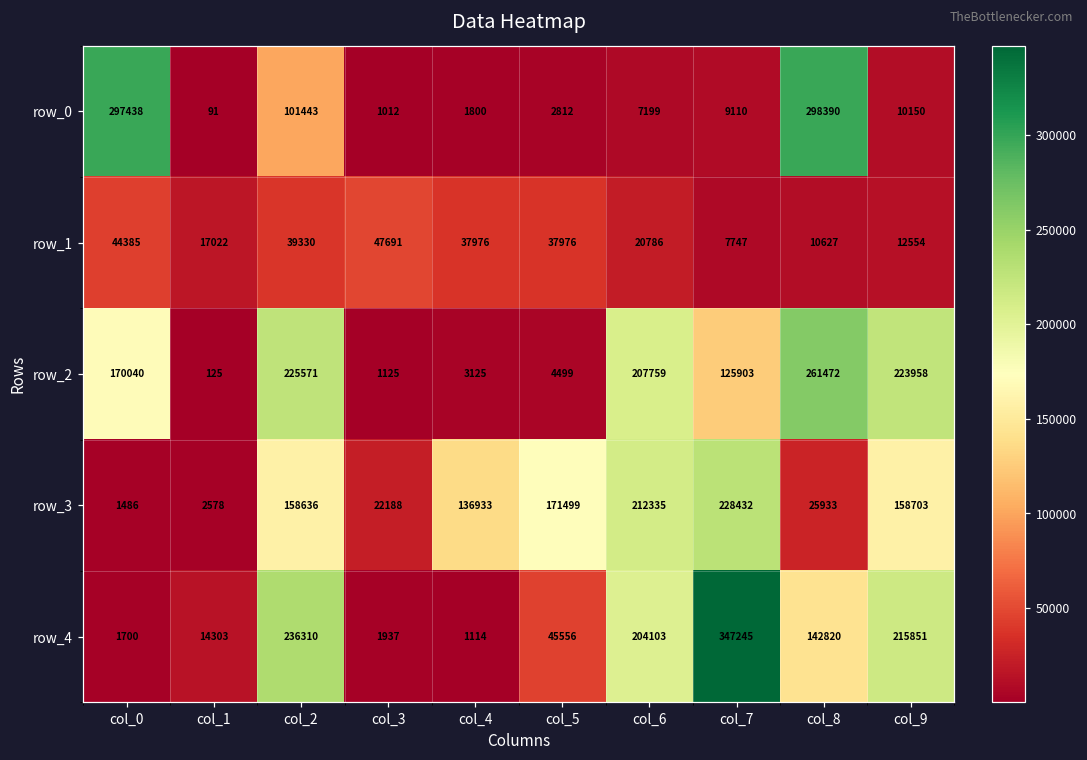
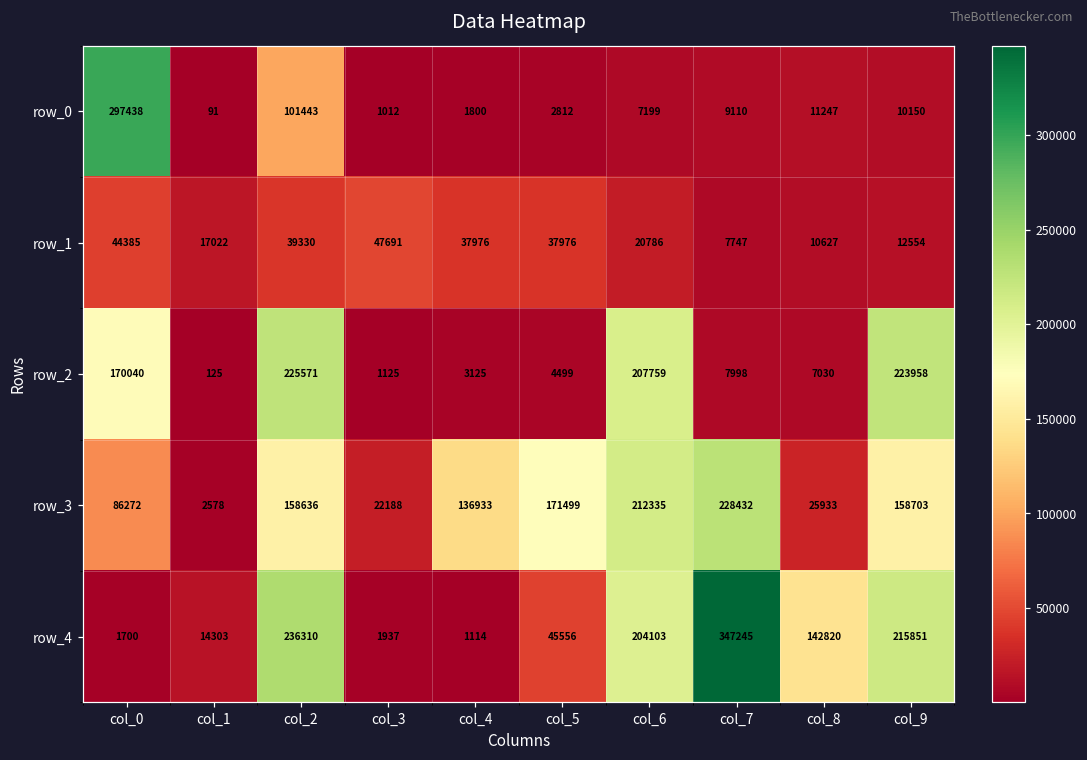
row_0, col_8: 298390 -> 11247
row_2, col_7: 125903 -> 7998
row_2, col_8: 261472 -> 7030
row_3, col_0: 1486 -> 86272
